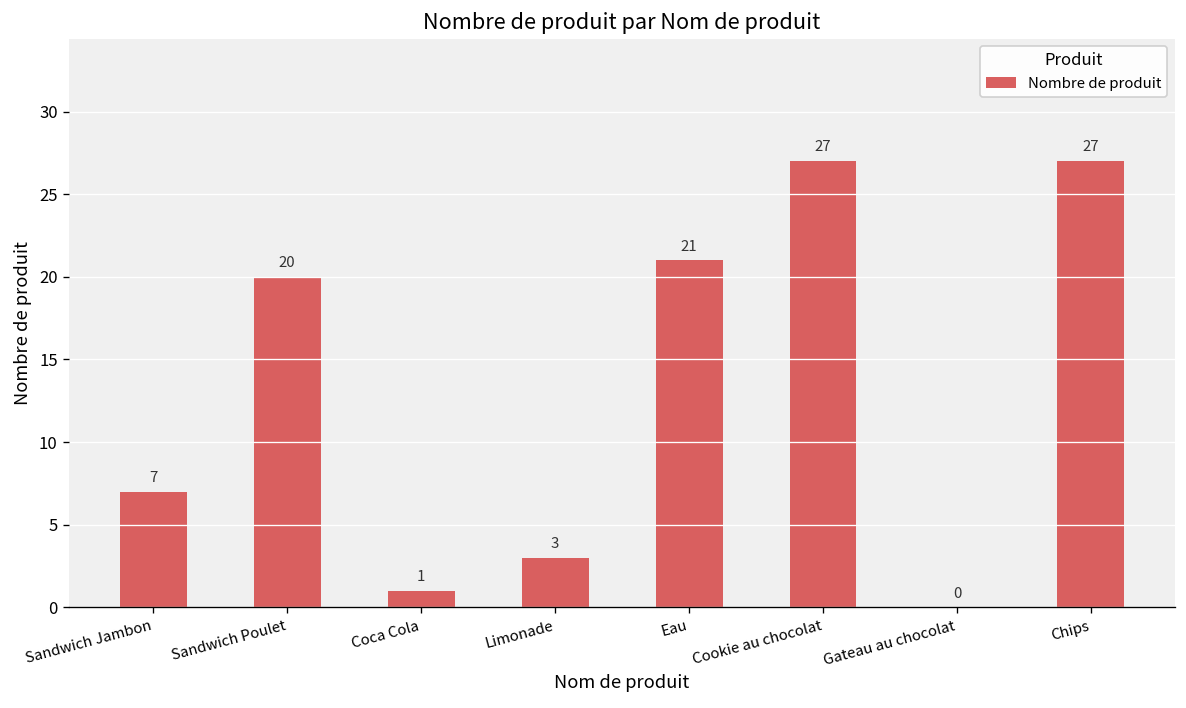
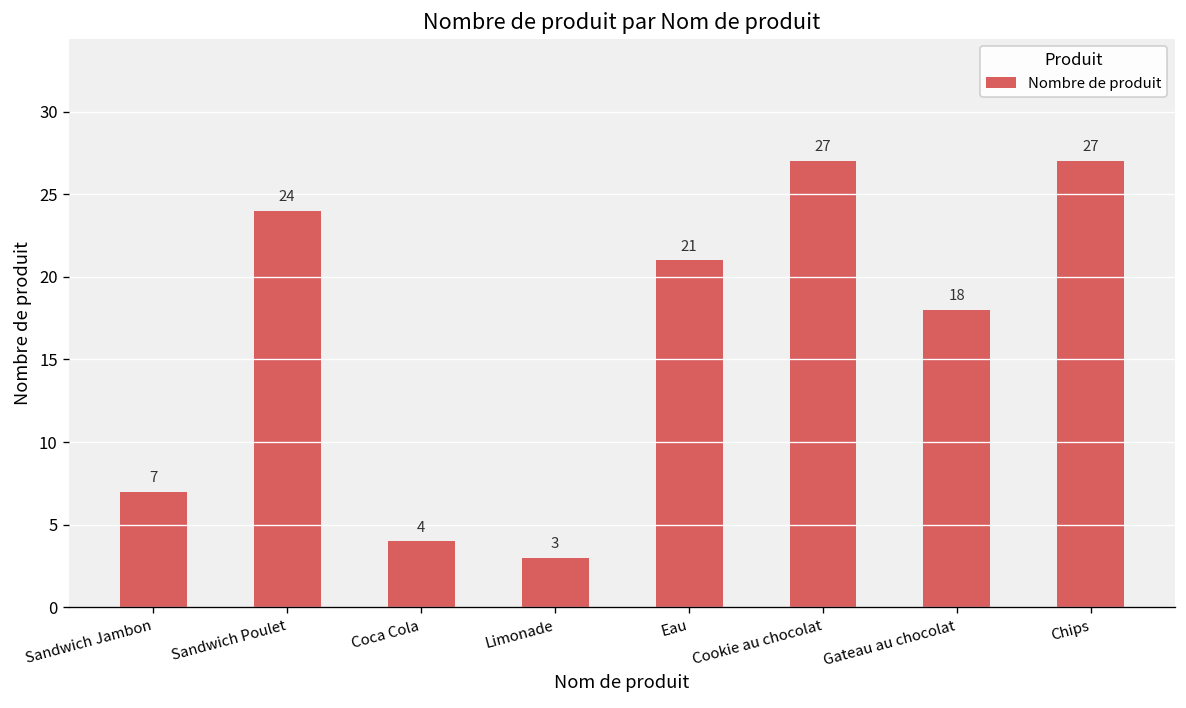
Sandwich Poulet: 20 -> 24
Coca Cola: 1 -> 4
Gateau au chocolat: 0 -> 18
